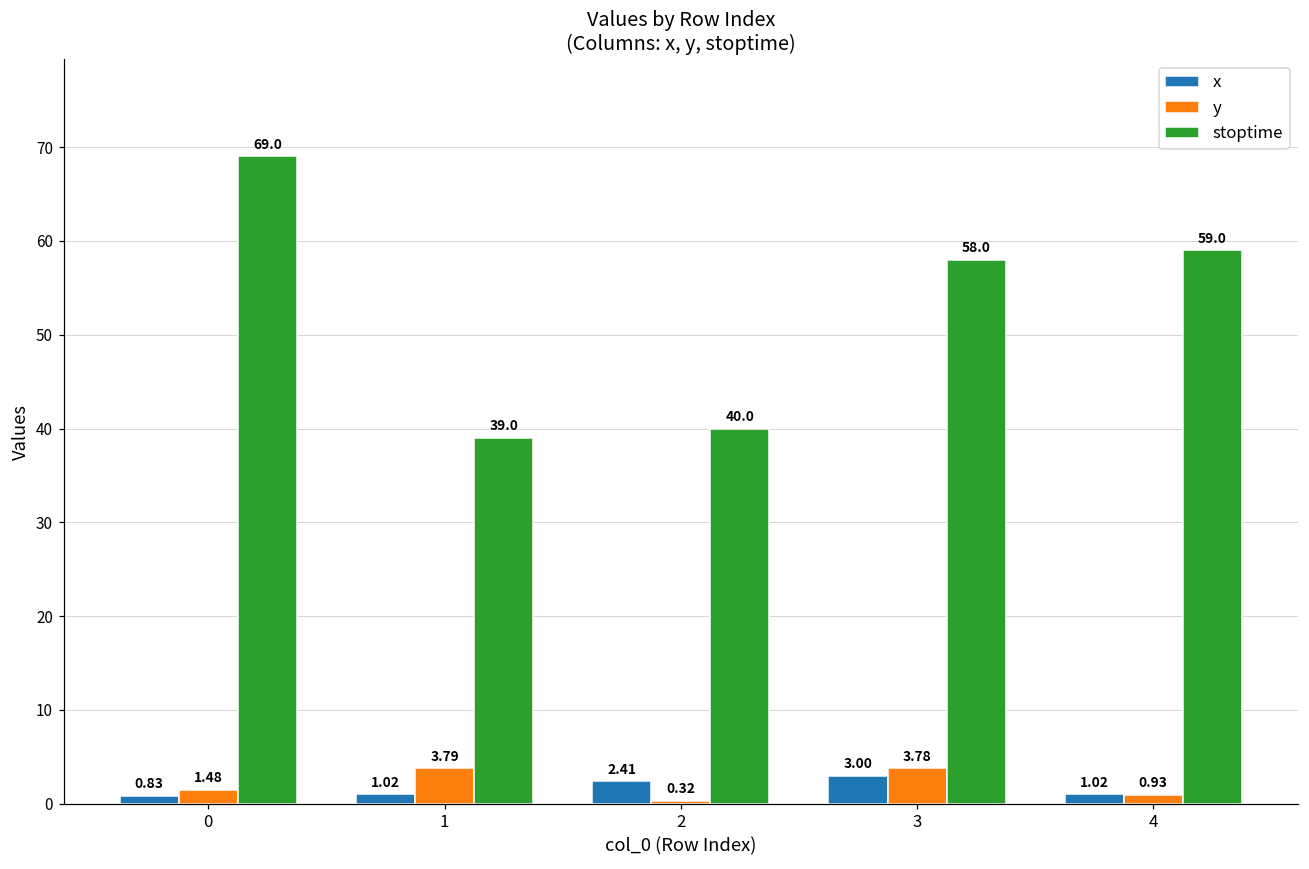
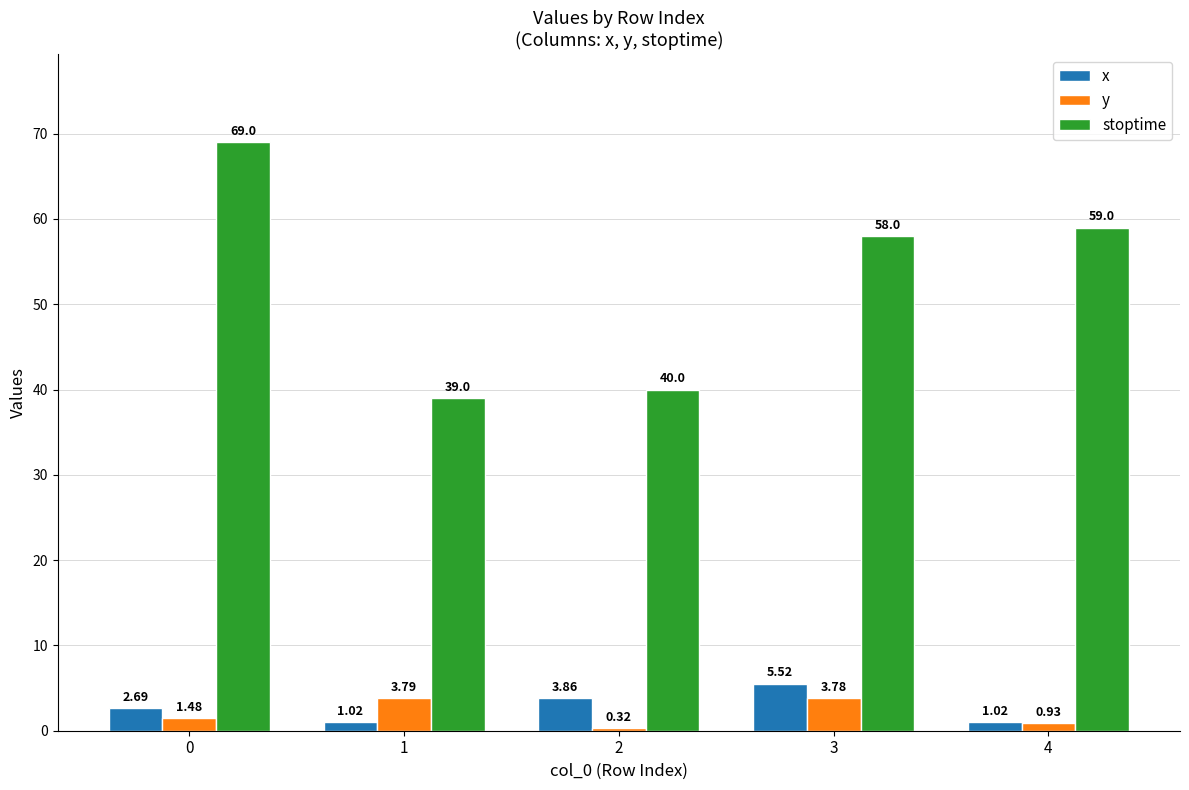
x, 0: 0.83 -> 2.69
x, 2: 2.41 -> 3.86
x, 3: 3.00 -> 5.52
